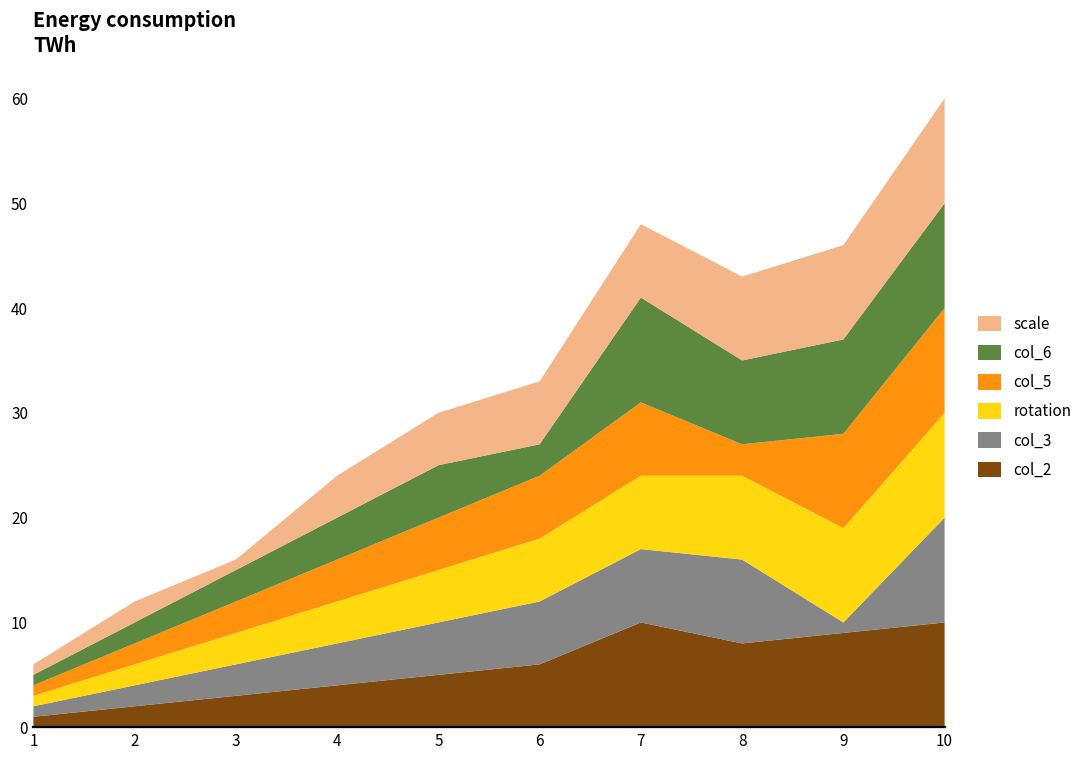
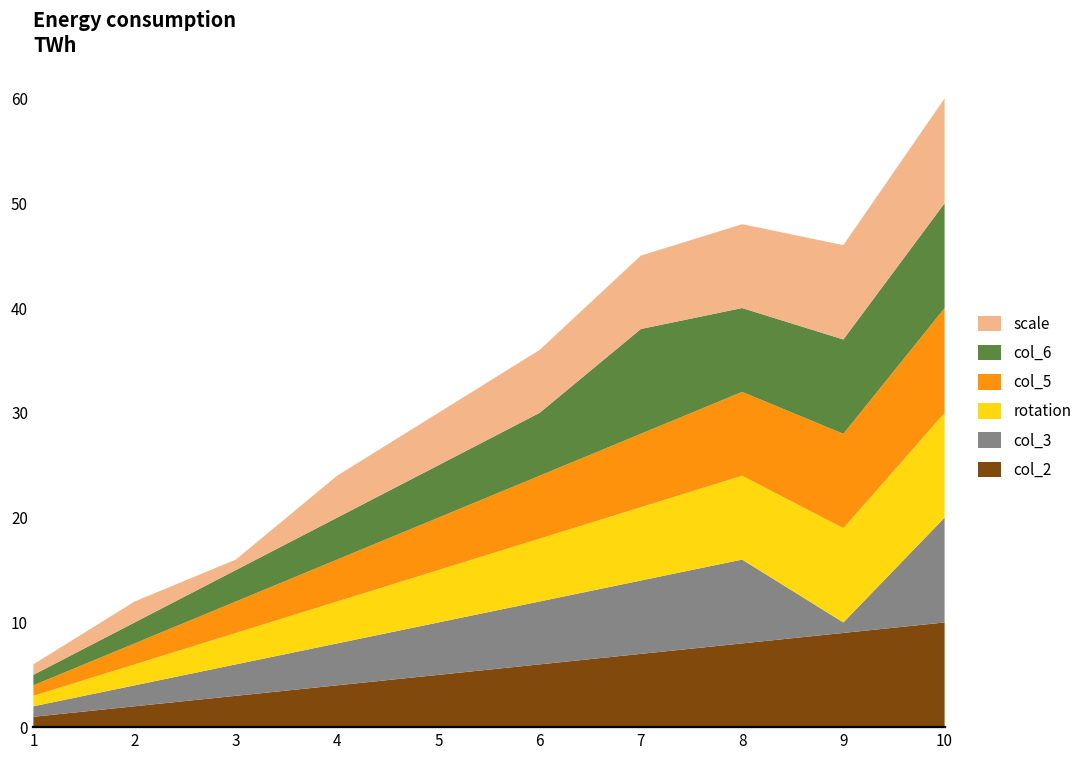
col_6, 6: 3 -> 6
col_2, 7: 10 -> 7
col_5, 8: 3 -> 8
